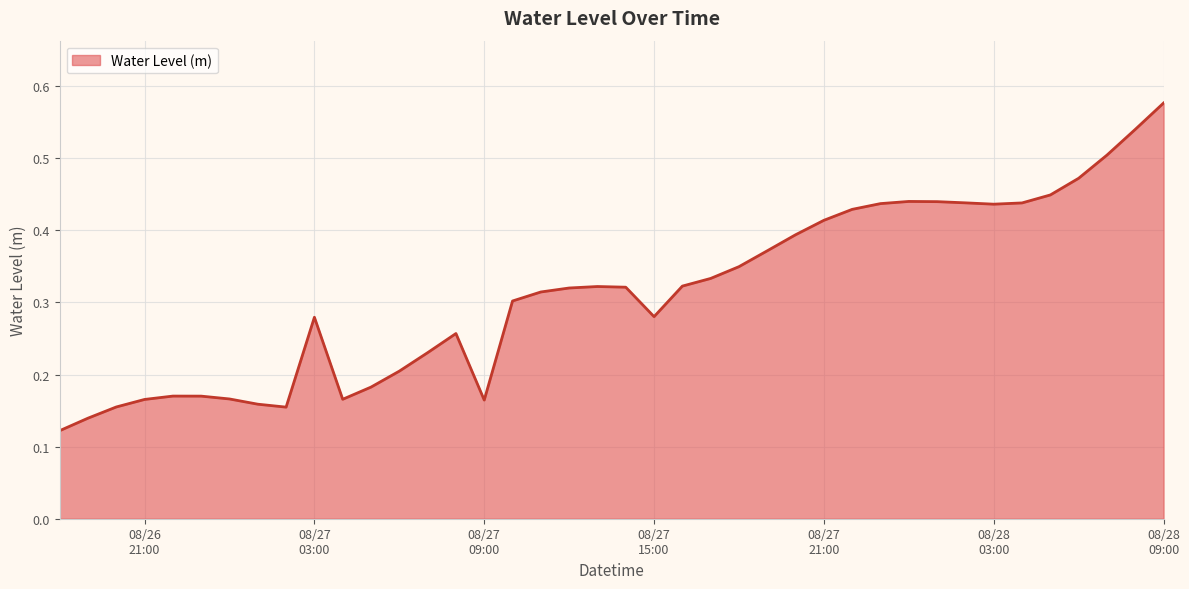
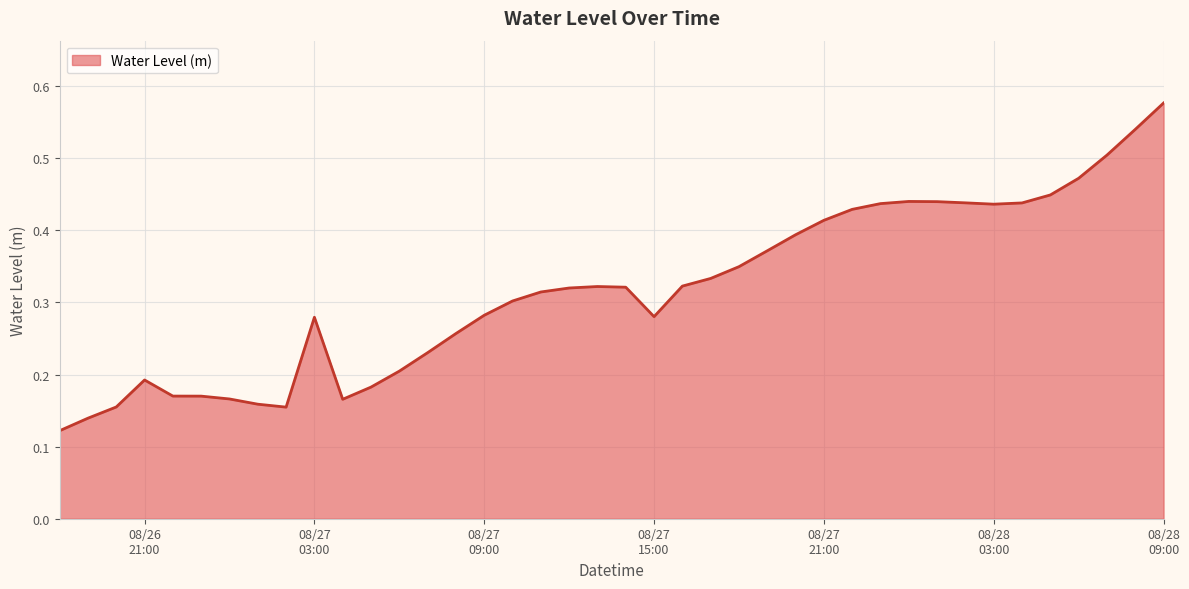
08/26 21:00: 0.17 -> 0.19
08/27 09:00: 0.16 -> 0.28
